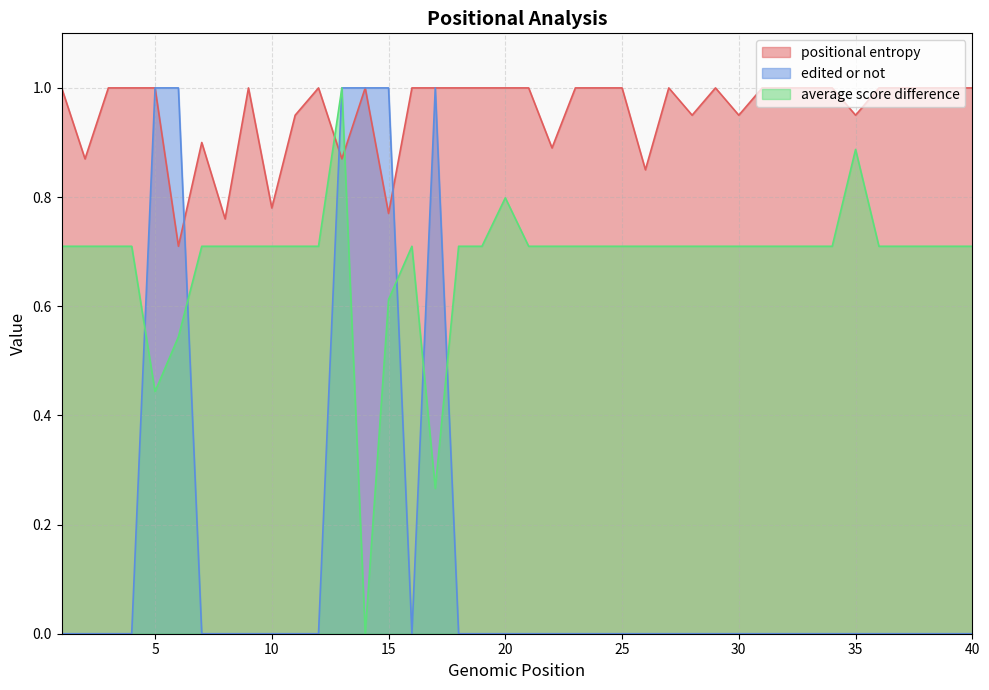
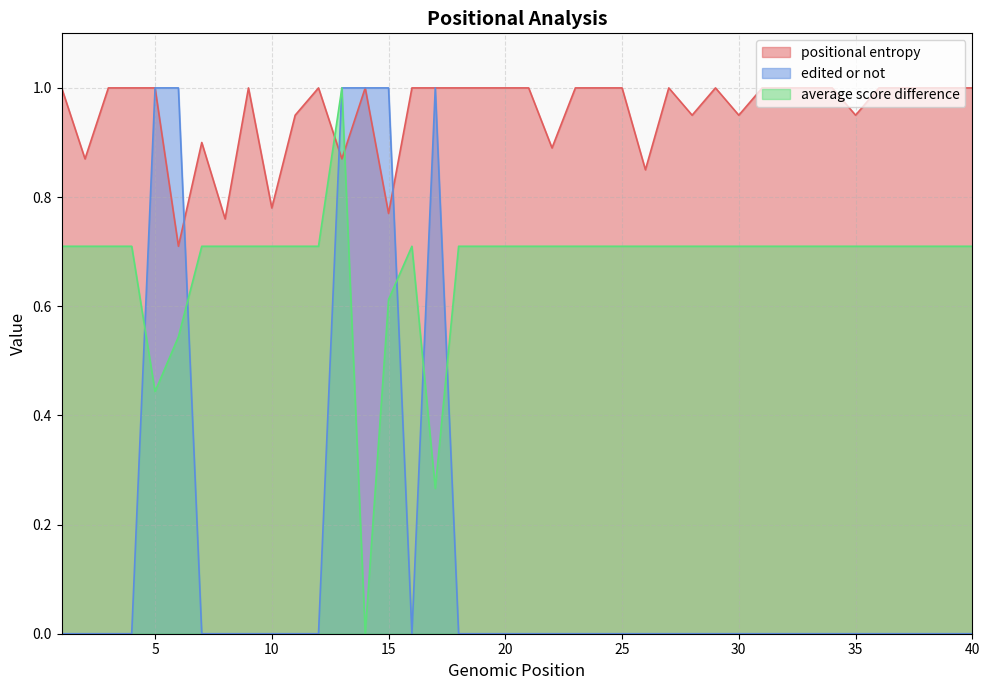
average score difference, 20: 0.80 -> 0.71
average score difference, 35: 0.89 -> 0.71
